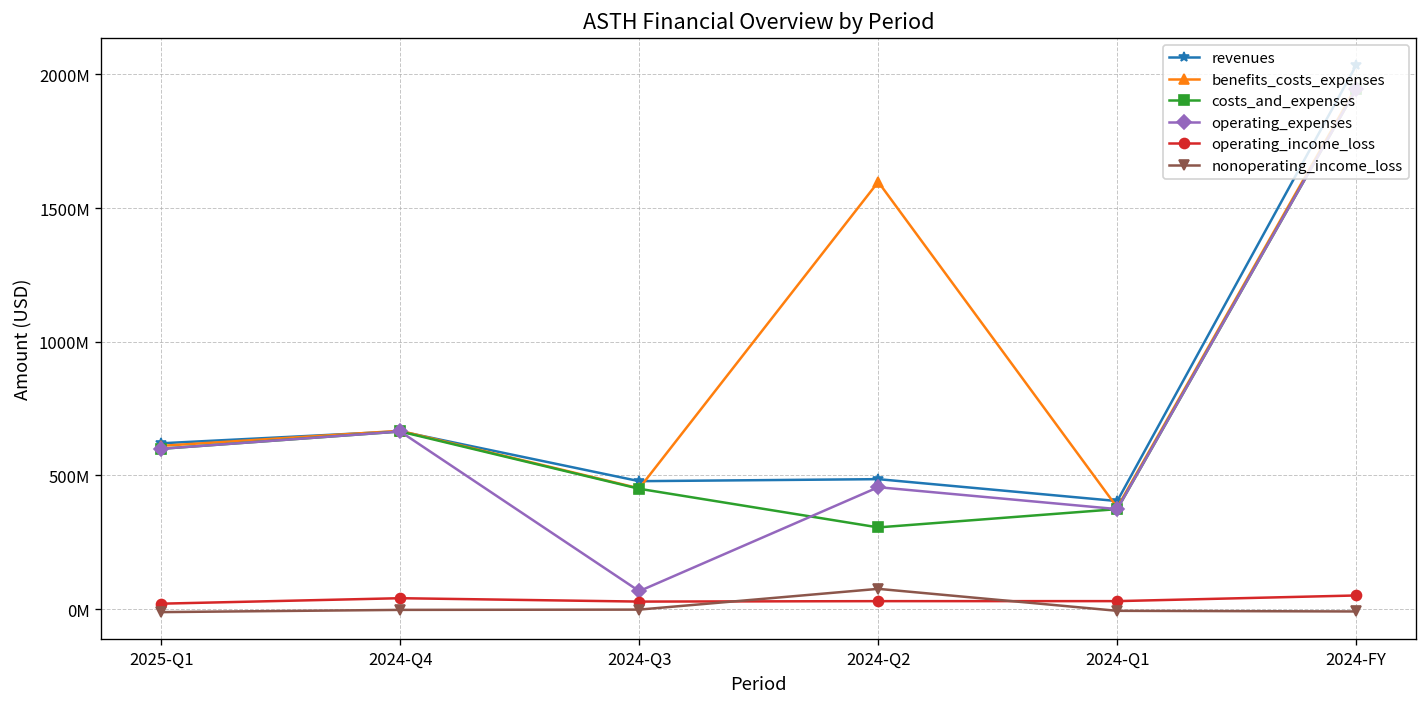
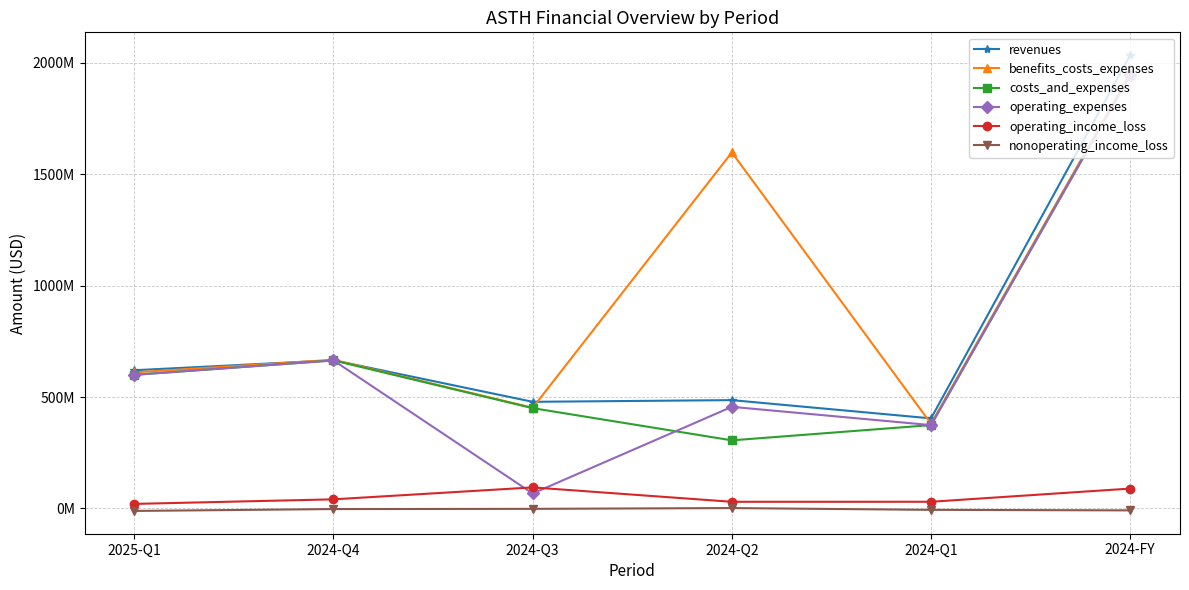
operating_income_loss, 2024-Q3: 30000000 -> 90000000
nonoperating_income_loss, 2024-Q2: 80000000 -> 0
operating_income_loss, 2024-FY: 50000000 -> 90000000
